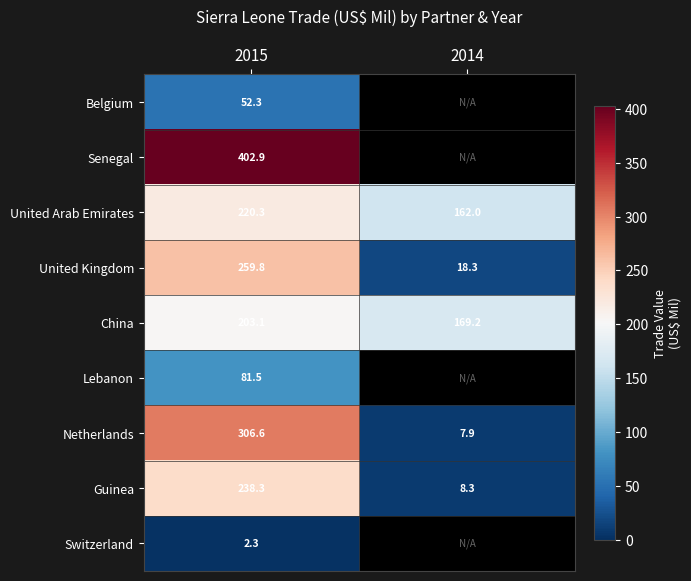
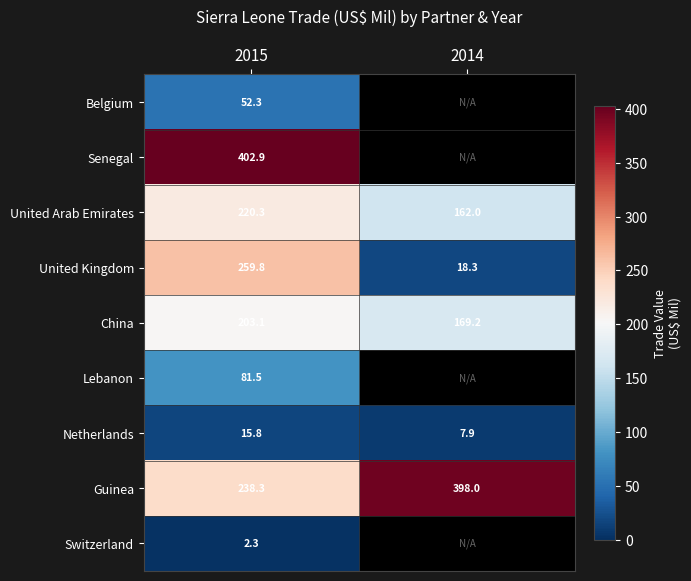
Netherlands, 2015: 306.6 -> 15.8
Guinea, 2014: 8.3 -> 398.0
